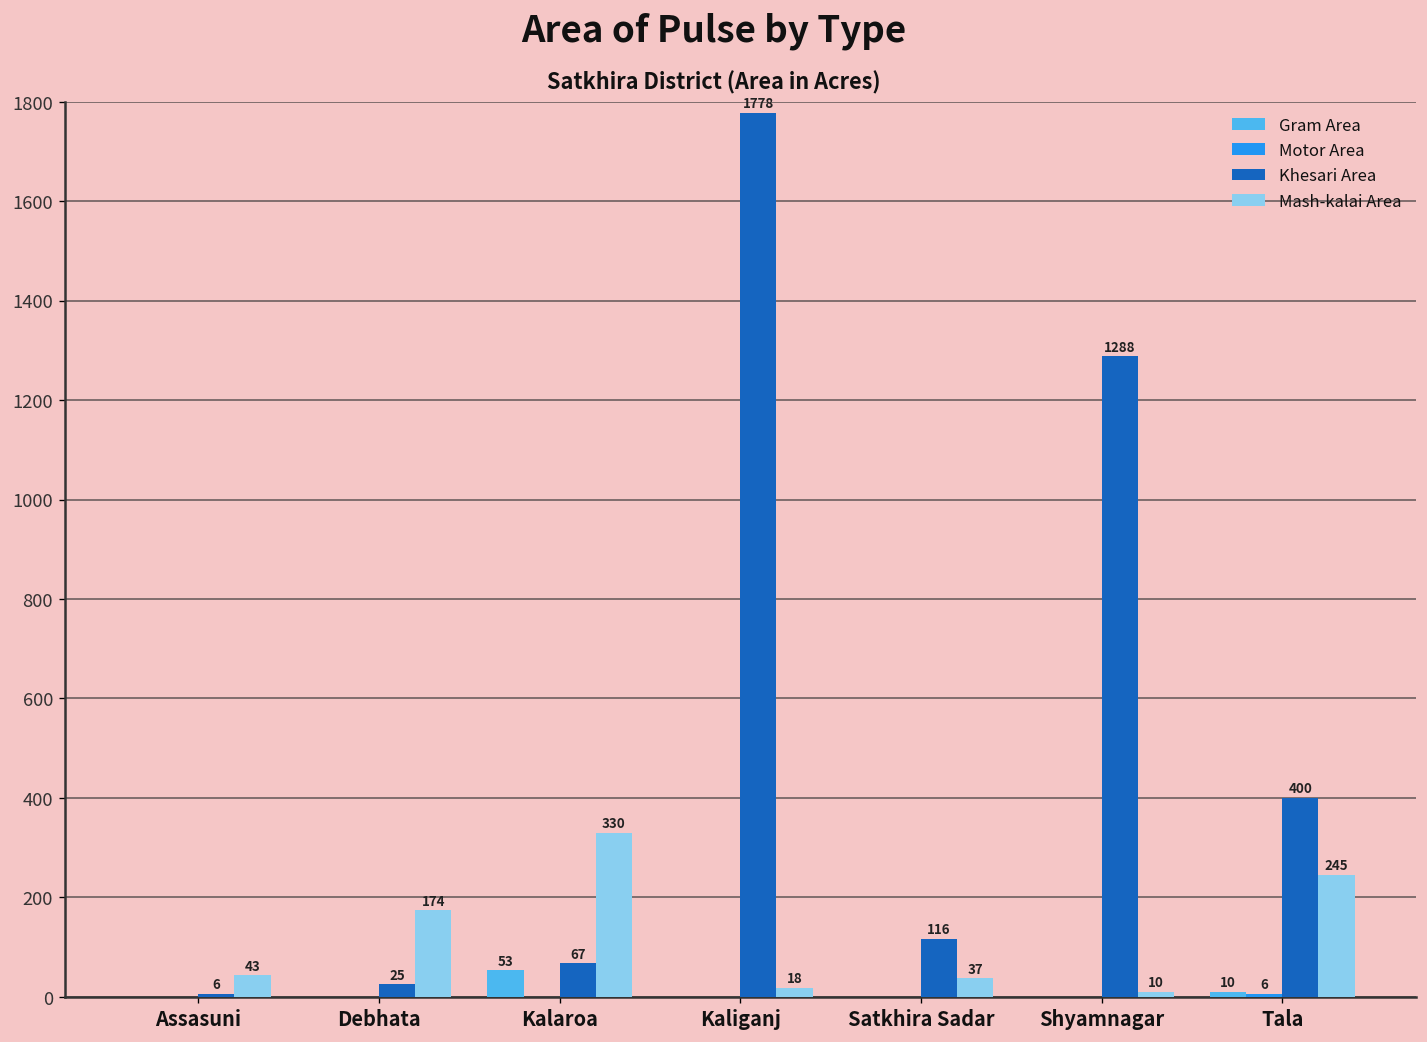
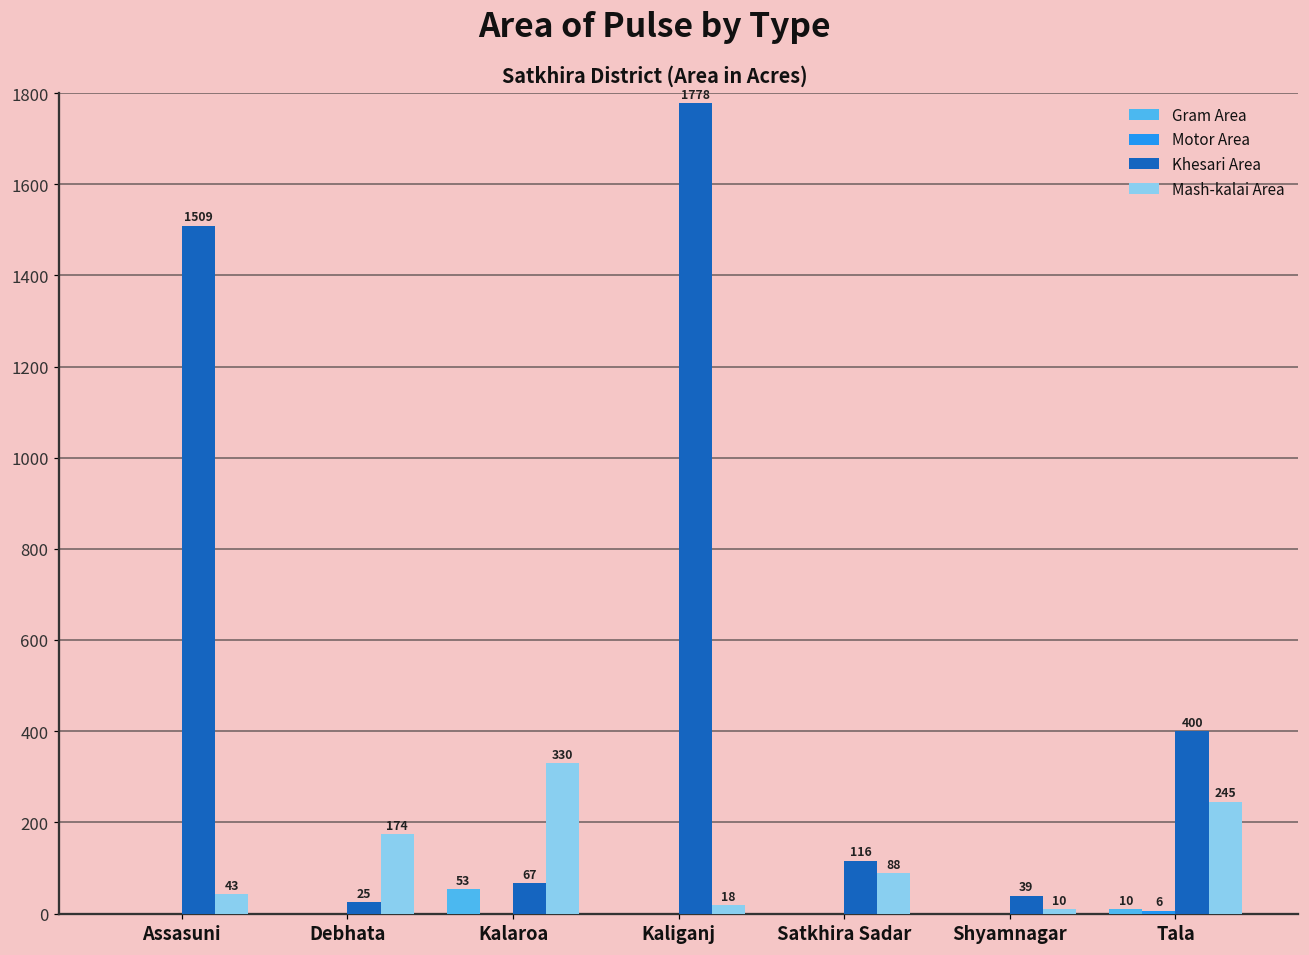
Khesari Area, Assasuni: 6 -> 1509
Mash-kalai Area, Satkhira Sadar: 37 -> 88
Khesari Area, Shyamnagar: 1288 -> 39
